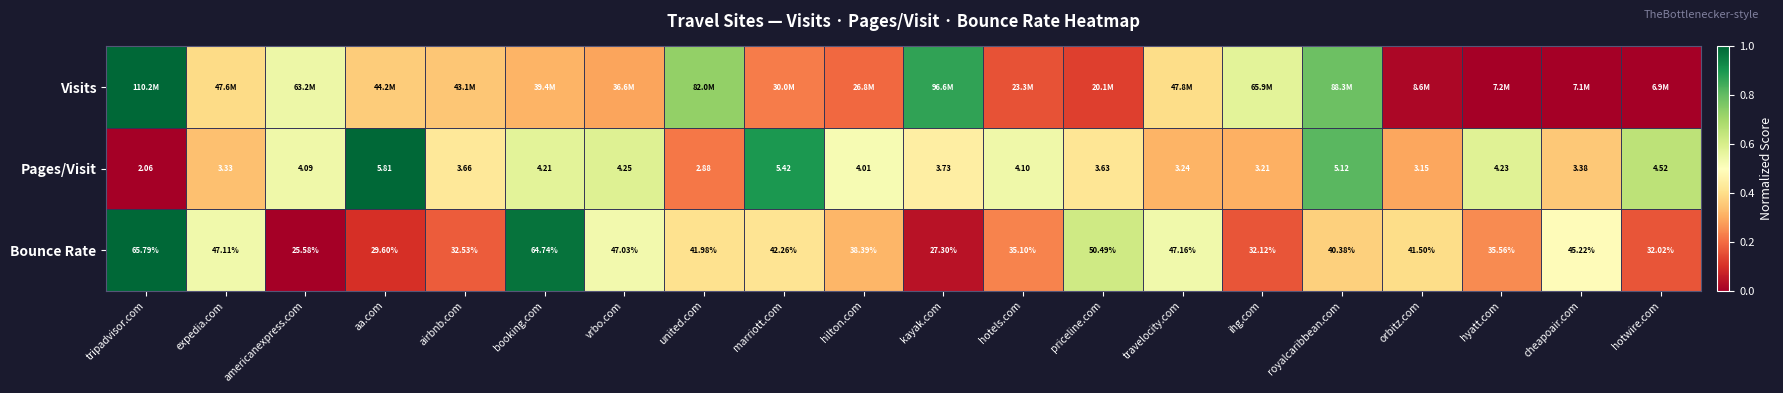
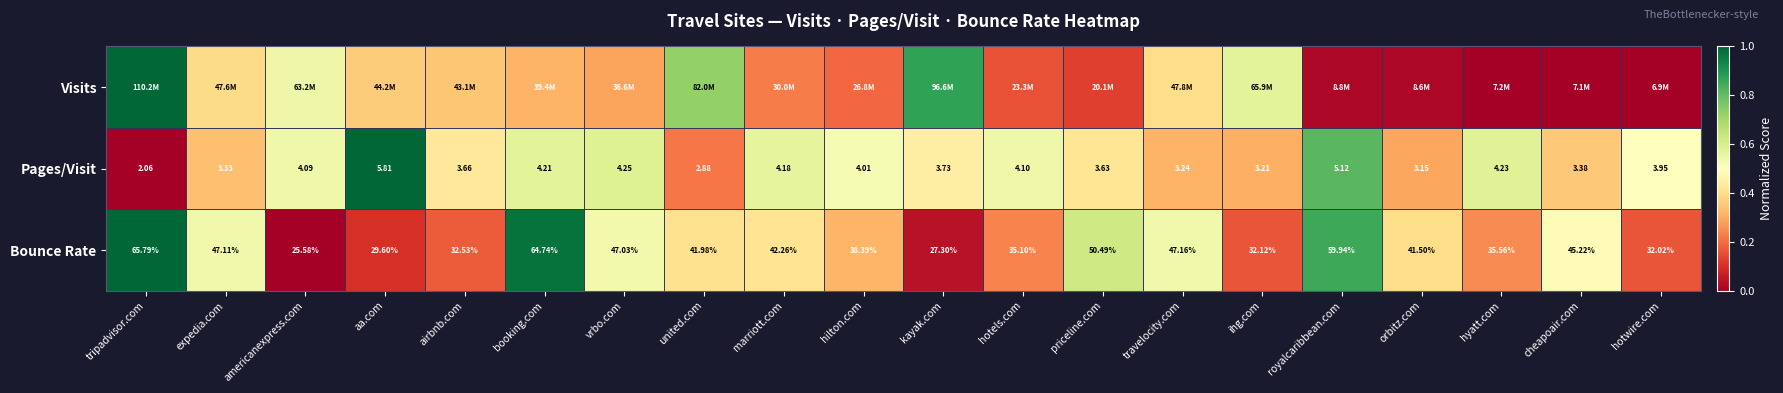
Visits, royalcaribbean.com: 88.3M -> 8.8M
Pages/Visit, marriott.com: 5.42 -> 4.18
Pages/Visit, hotwire.com: 4.52 -> 3.95
Bounce Rate, royalcaribbean.com: 40.38% -> 59.94%
